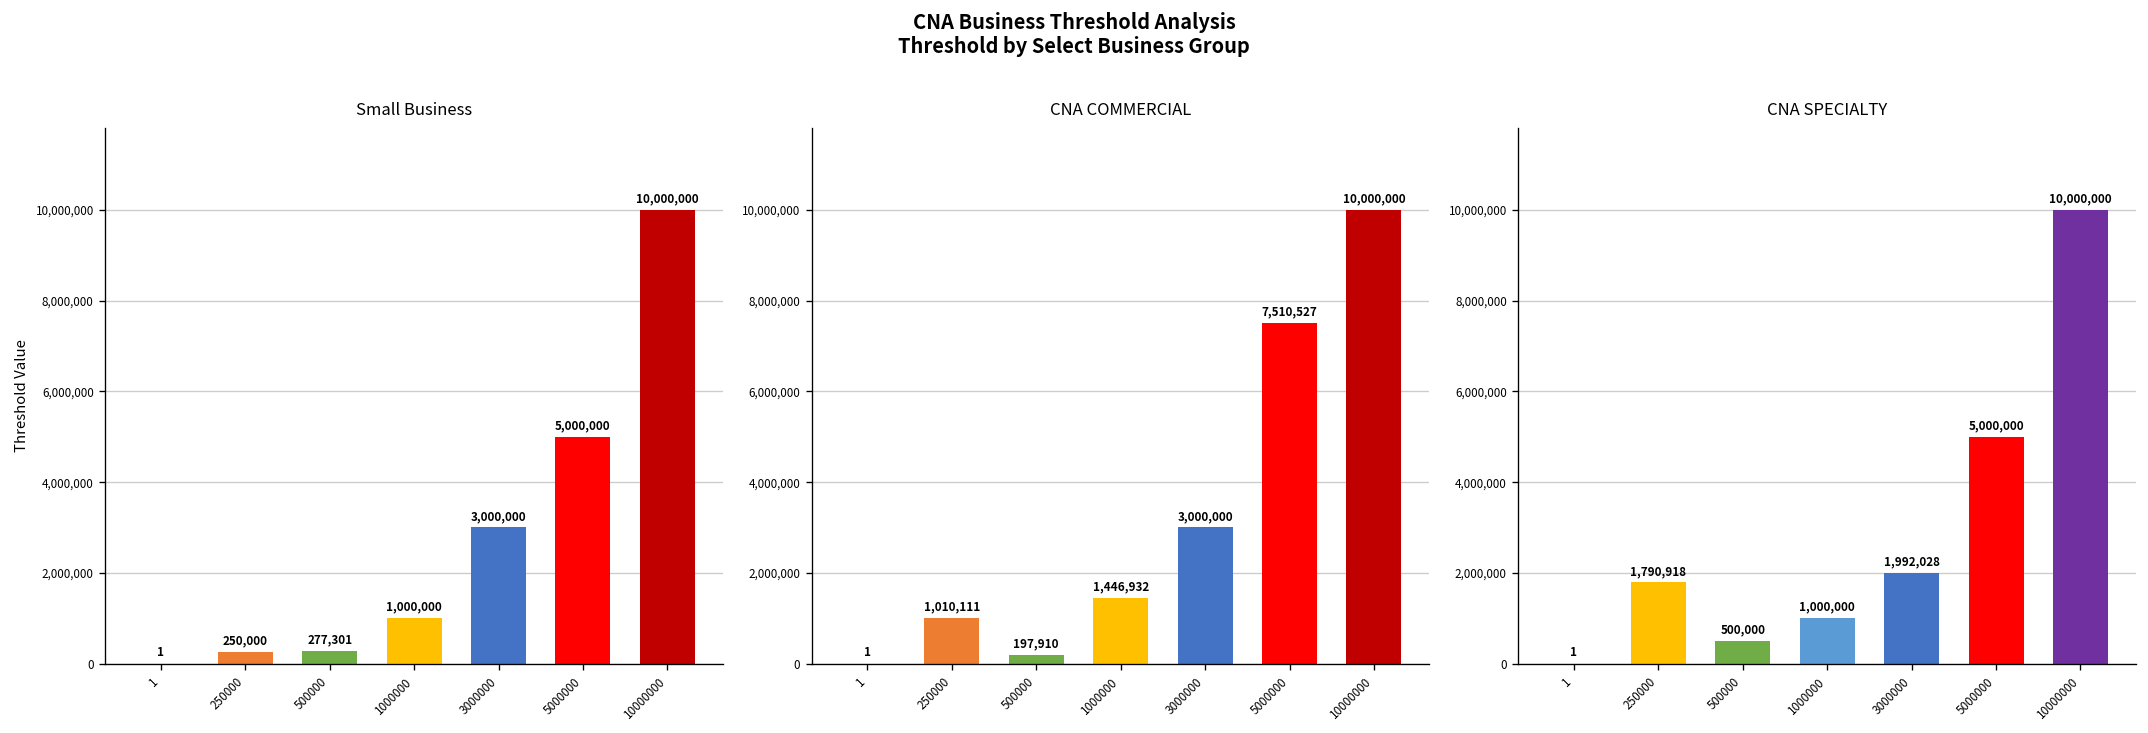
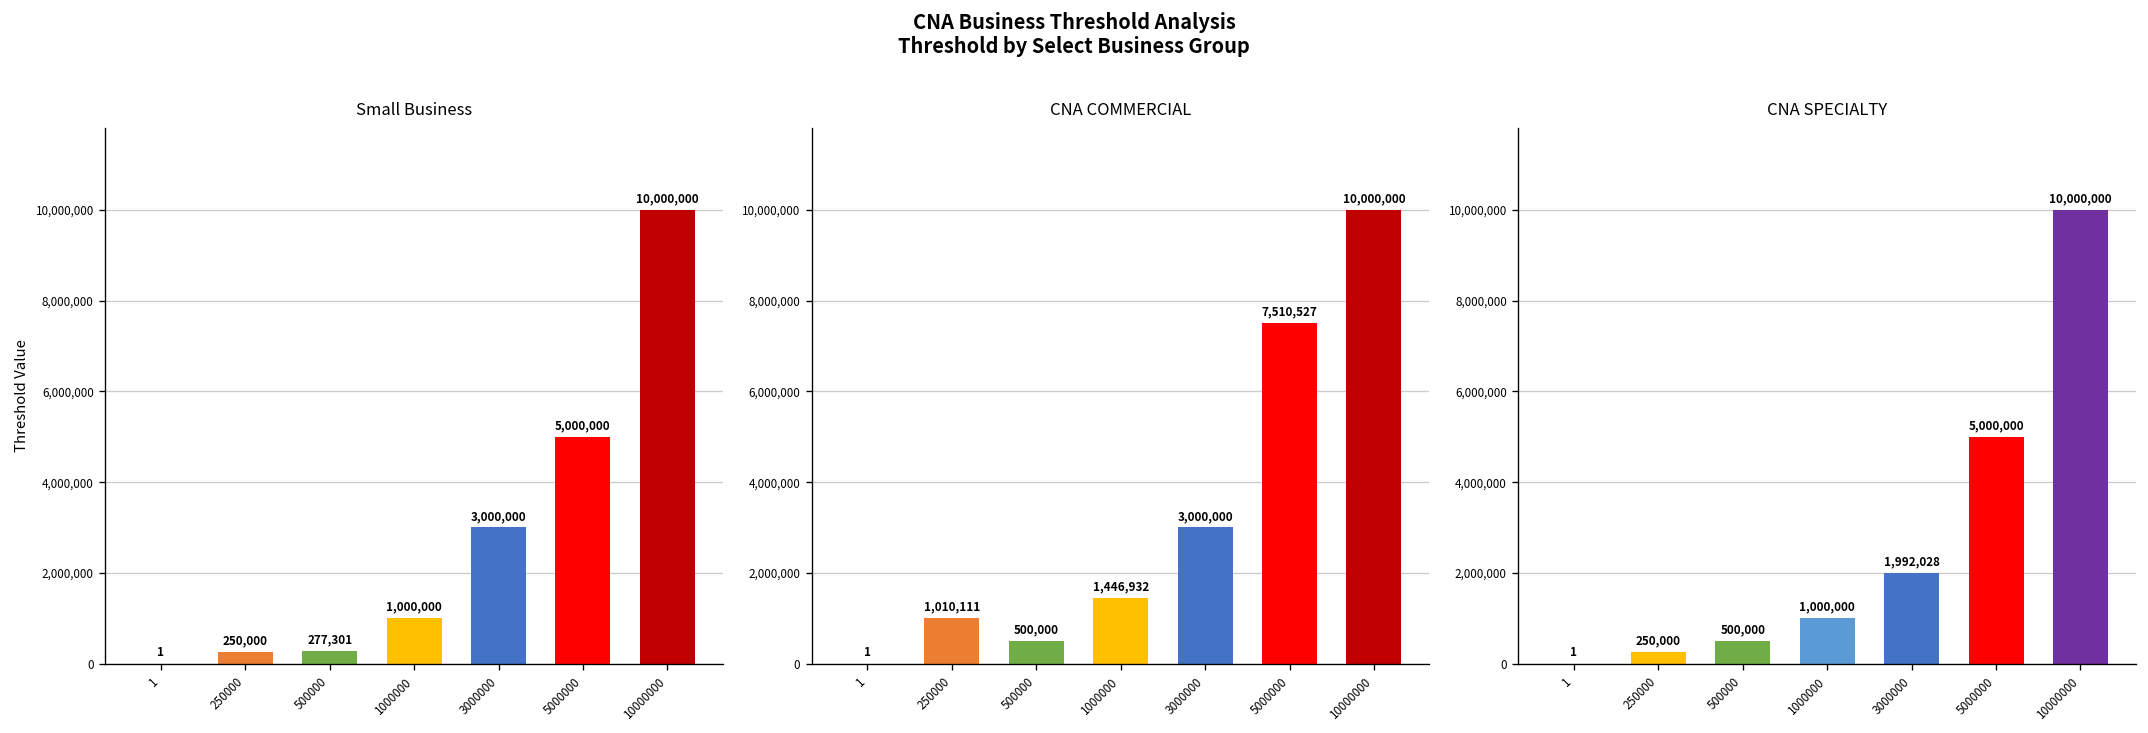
CNA COMMERCIAL, 500000: 197,910 -> 500,000
CNA SPECIALTY, 250000: 1,790,918 -> 250,000
